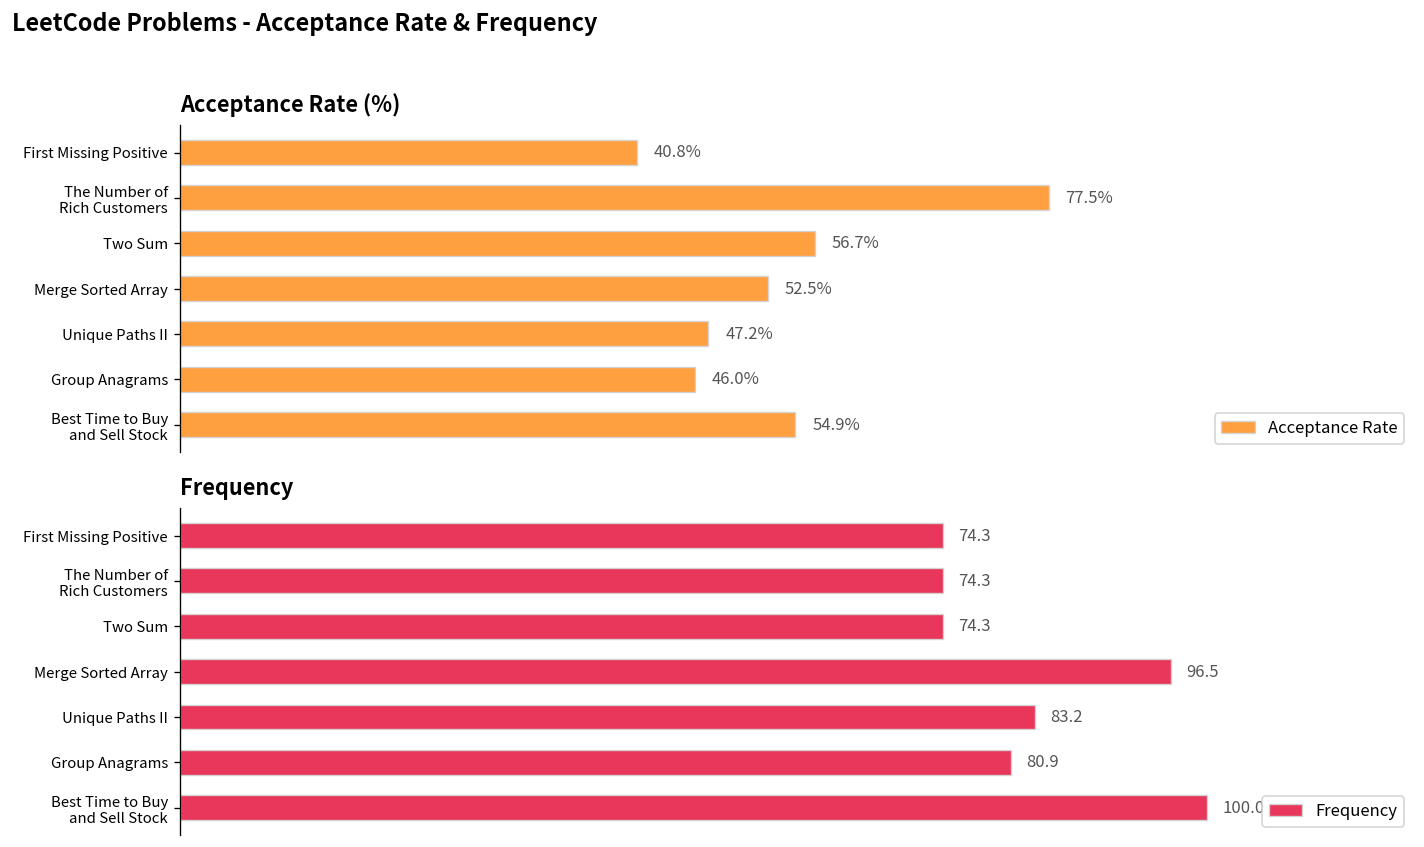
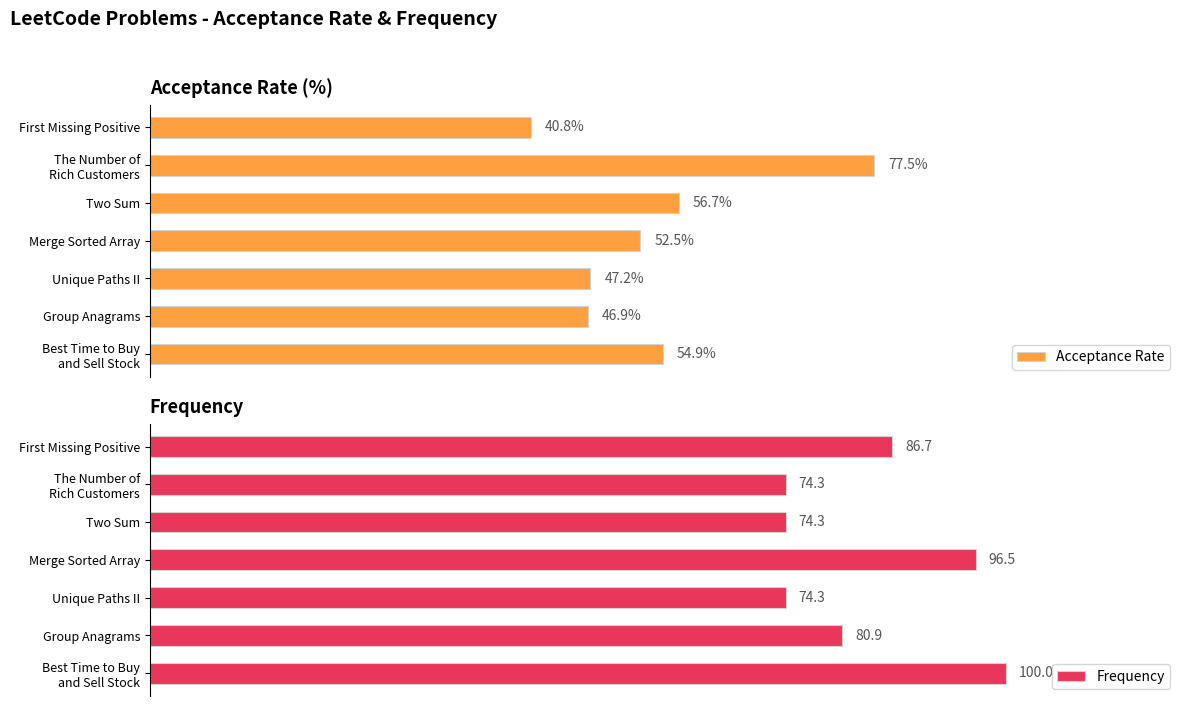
Acceptance Rate (%), Group Anagrams: 46.0% -> 46.9%
Frequency, First Missing Positive: 74.3 -> 86.7
Frequency, Unique Paths II: 83.2 -> 74.3
